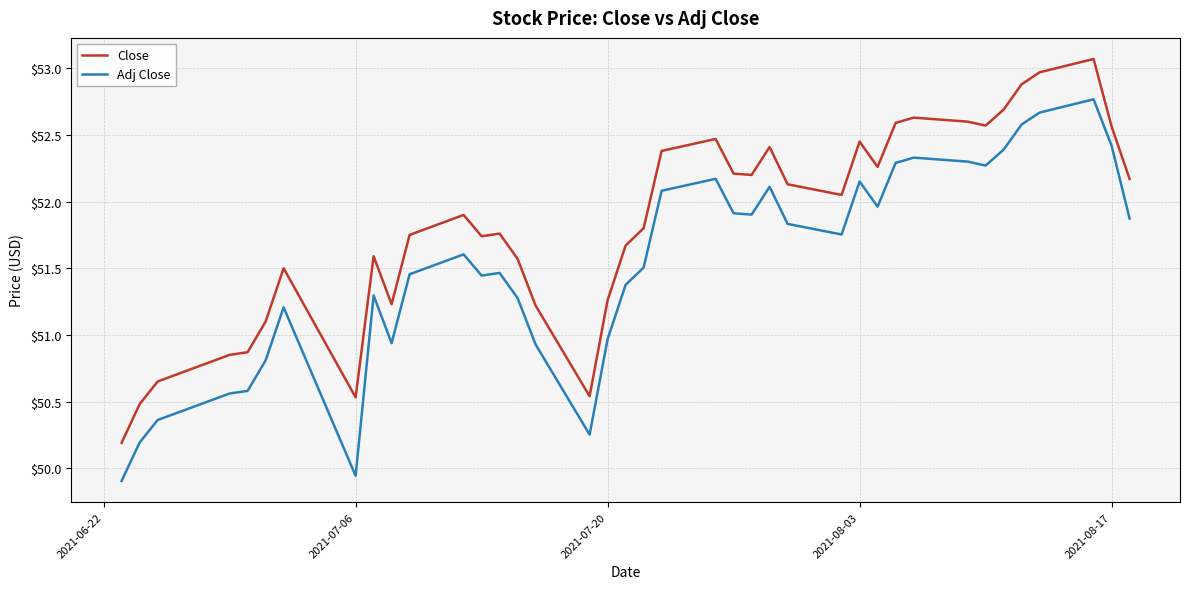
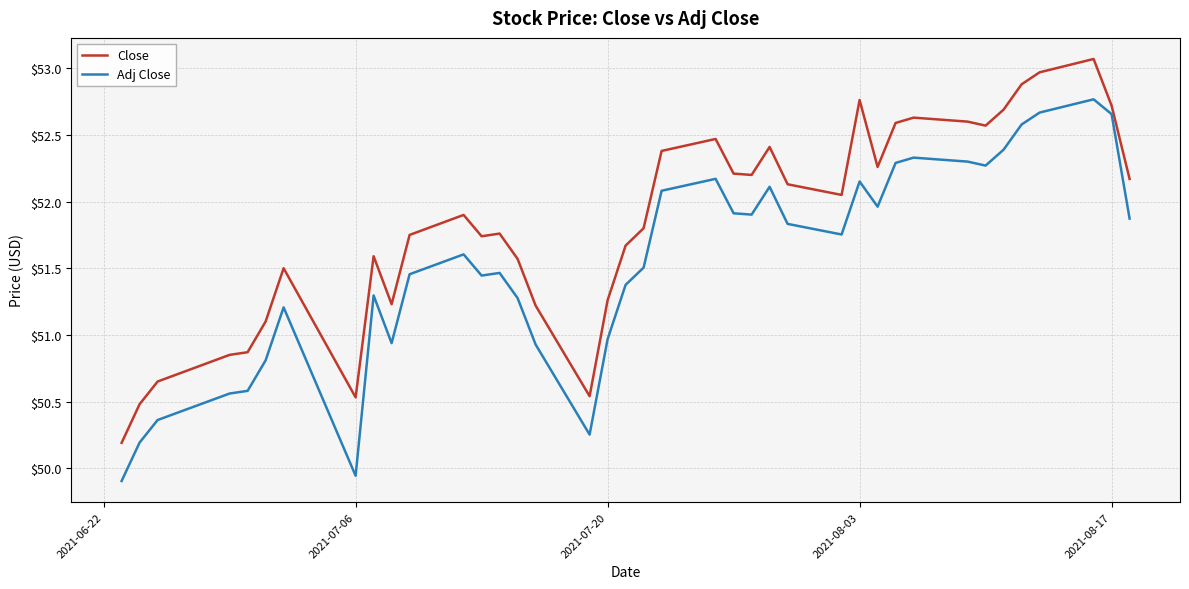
Close, 2021-08-03: $52.45 -> $52.76
Close, 2021-08-17: $52.56 -> $52.72
Adj Close, 2021-08-17: $52.42 -> $52.66
